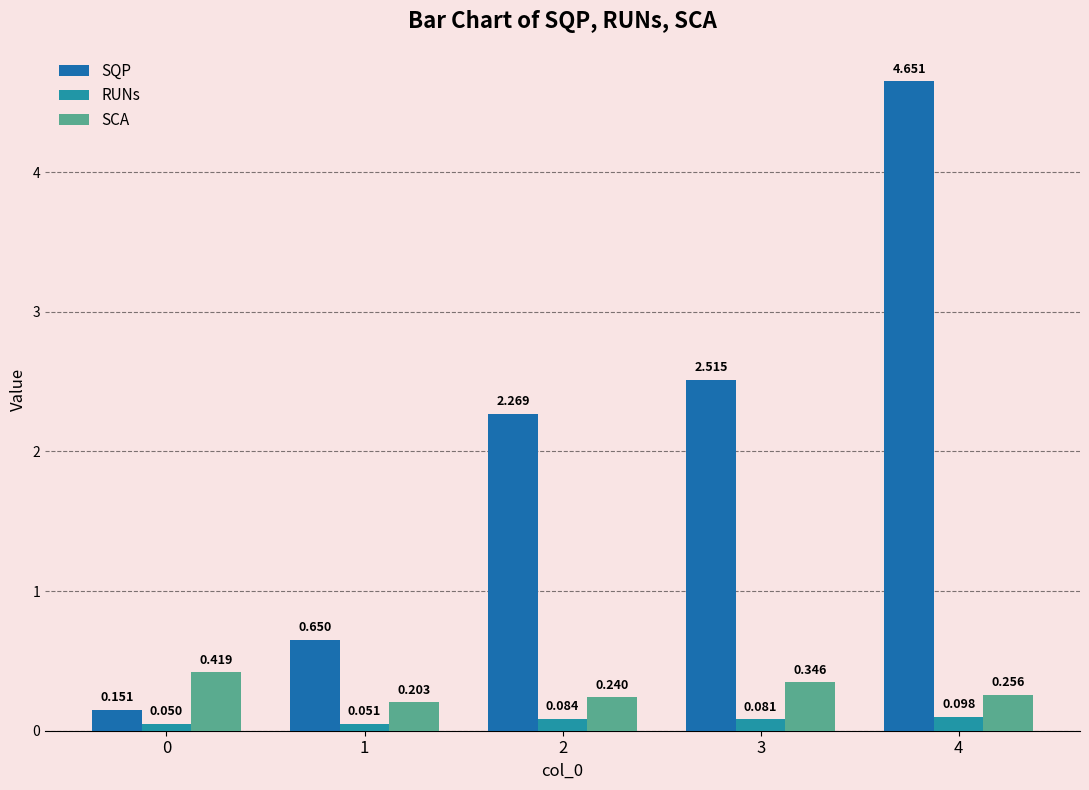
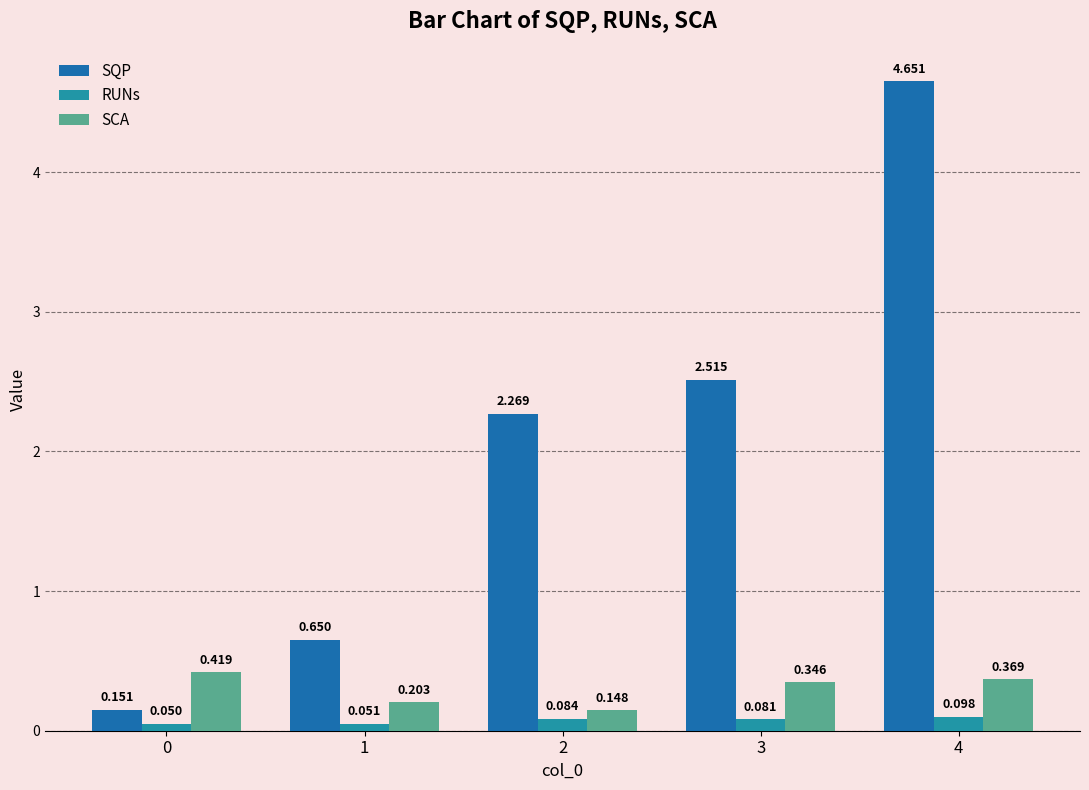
SCA, 2: 0.240 -> 0.148
SCA, 4: 0.256 -> 0.369
